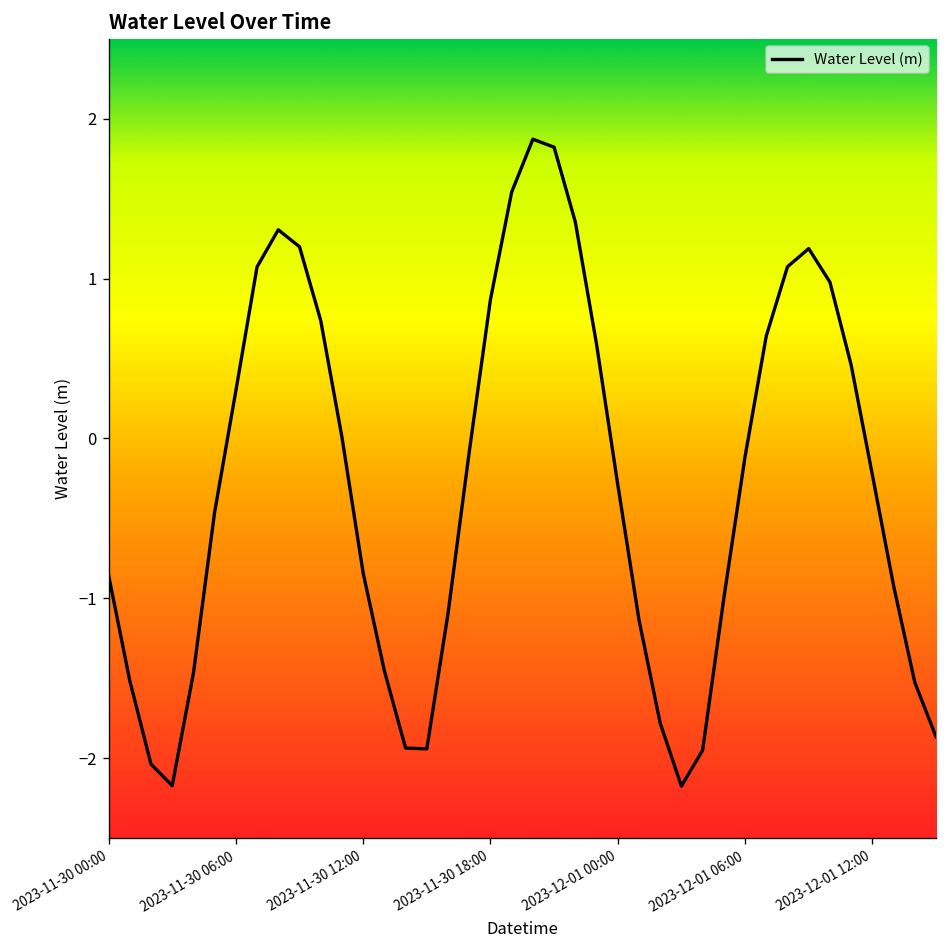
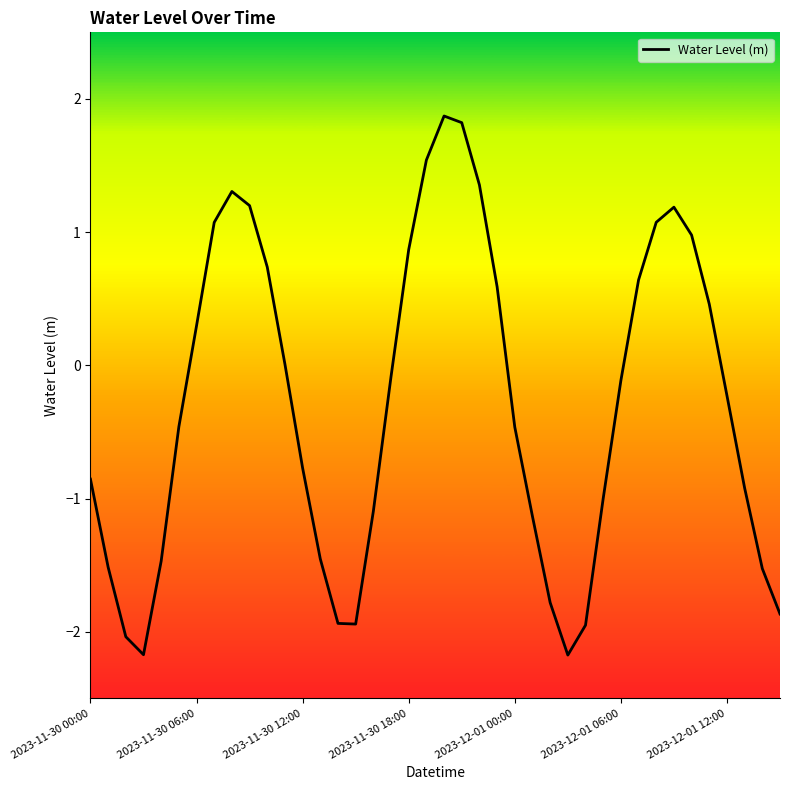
2023-11-30 12:00: -0.84 -> -0.77
2023-12-01 00:00: -0.29 -> -0.46
